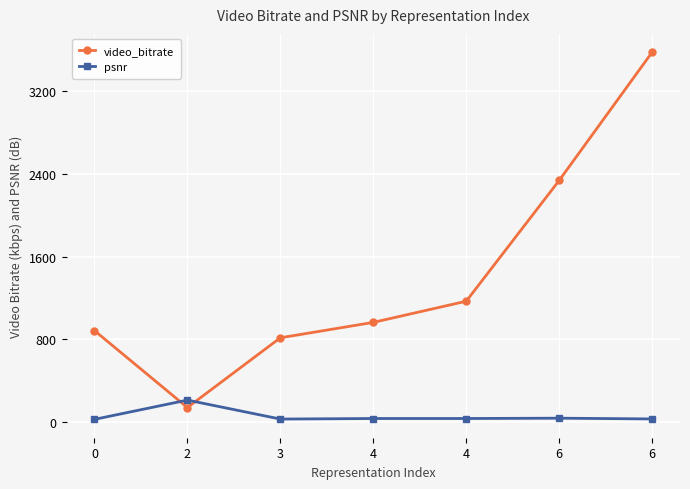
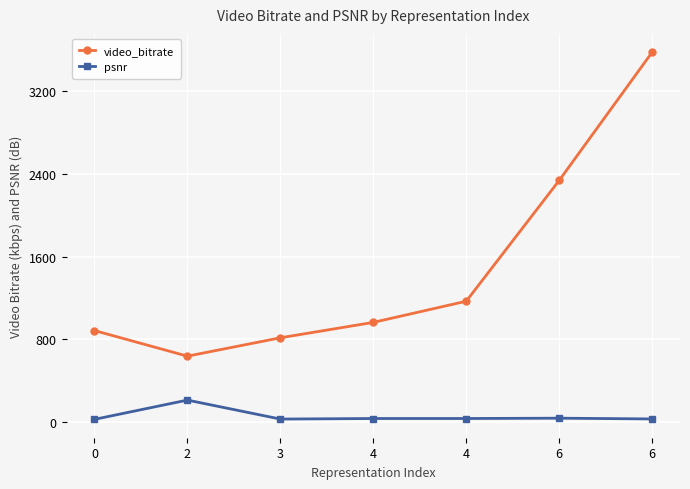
video_bitrate, 2: 140 -> 640
